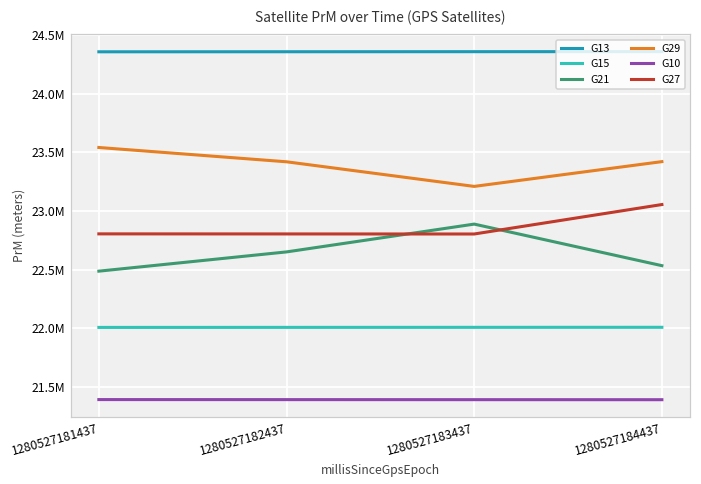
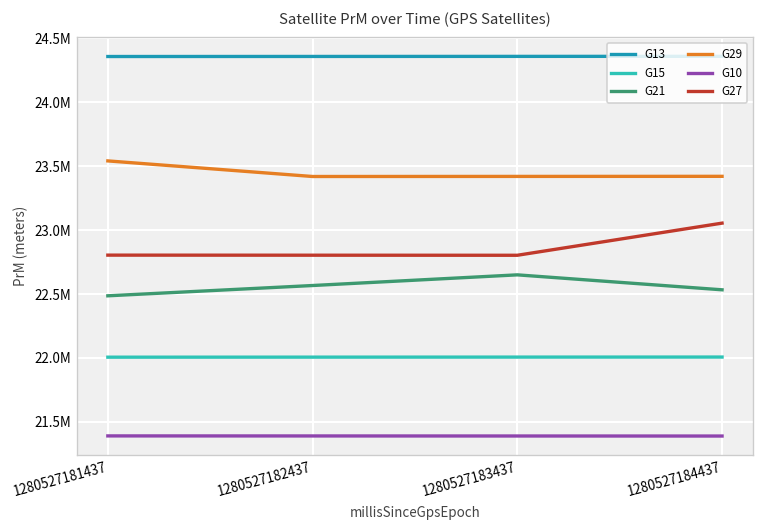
G21, 1280527182437: 22650000 -> 22570000
G21, 1280527183437: 22890000 -> 22650000
G29, 1280527183437: 23210000 -> 23420000
